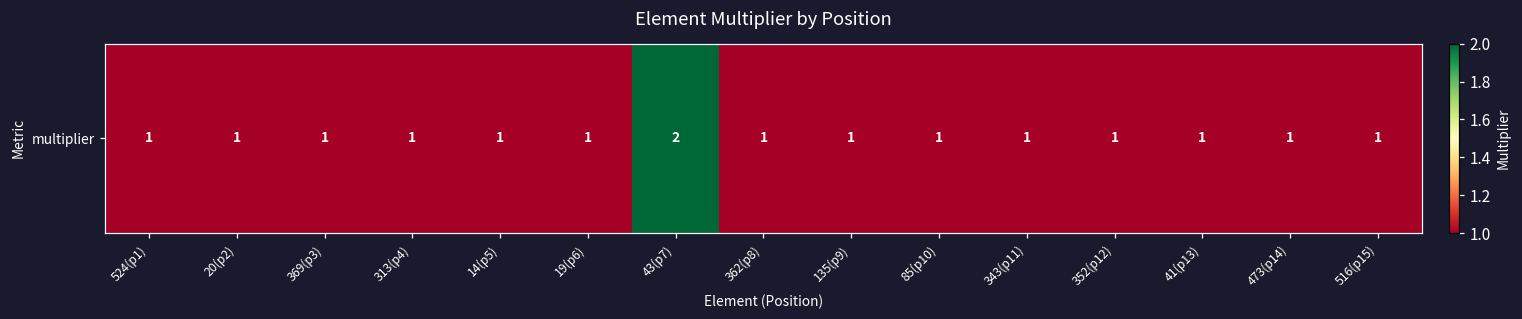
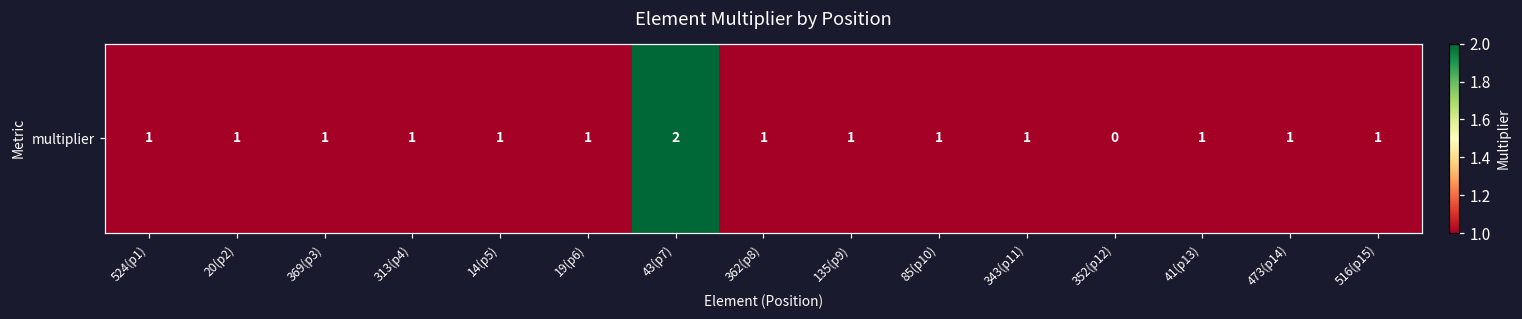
multiplier, 352(p12): 1 -> 0
